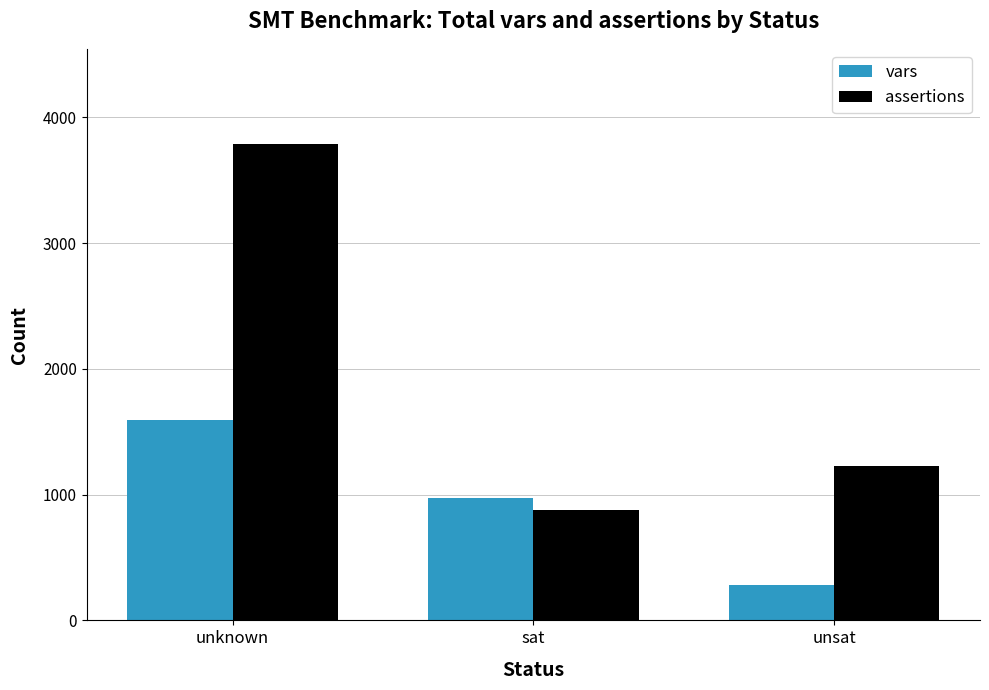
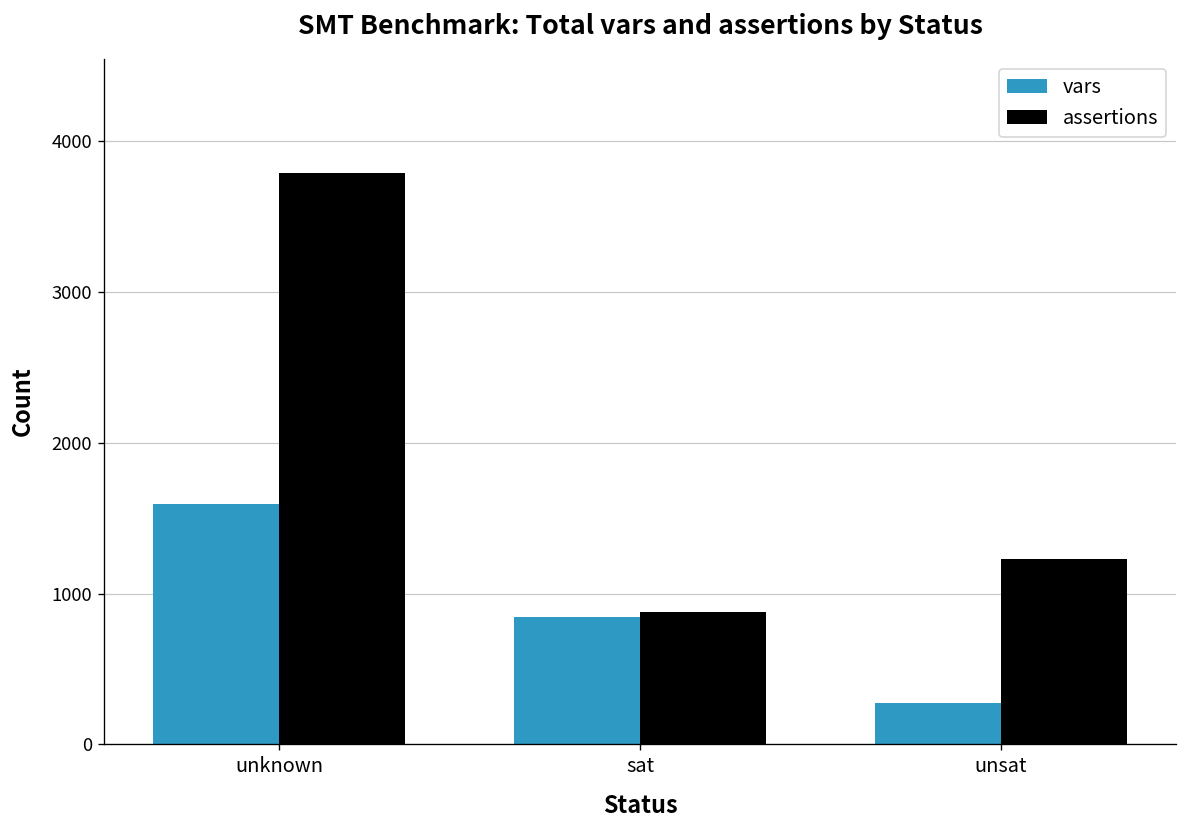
vars, sat: 970 -> 840
